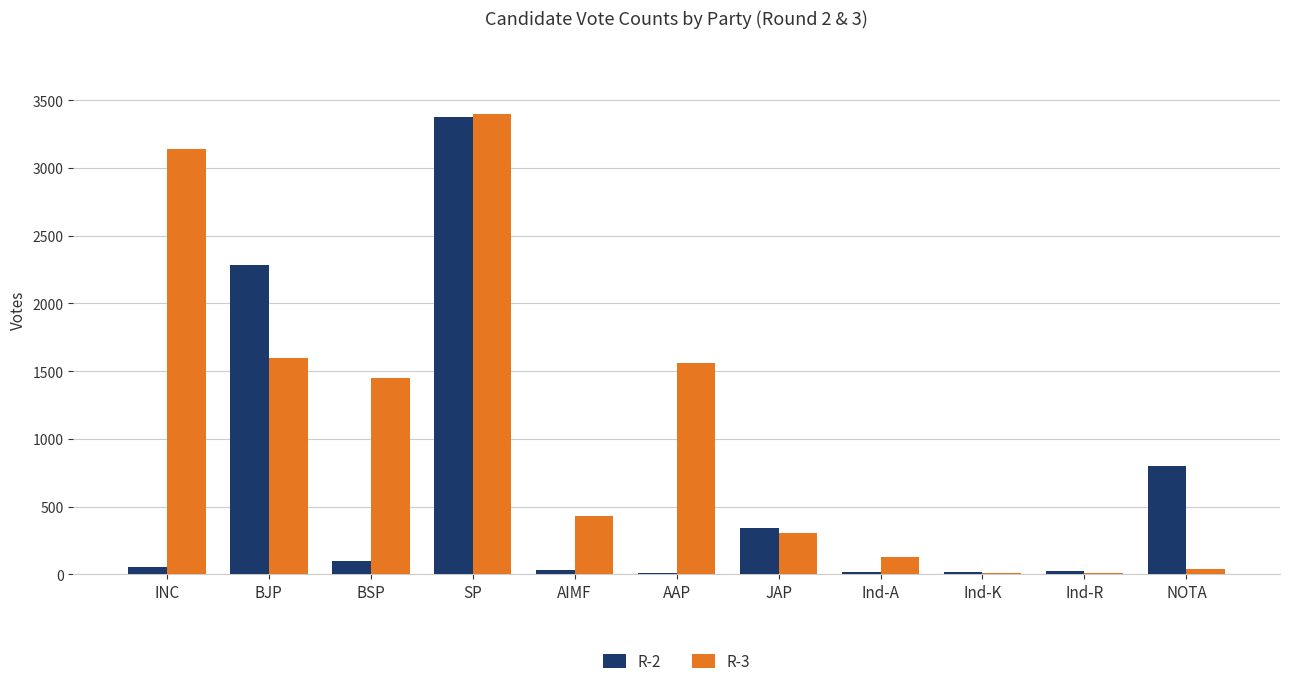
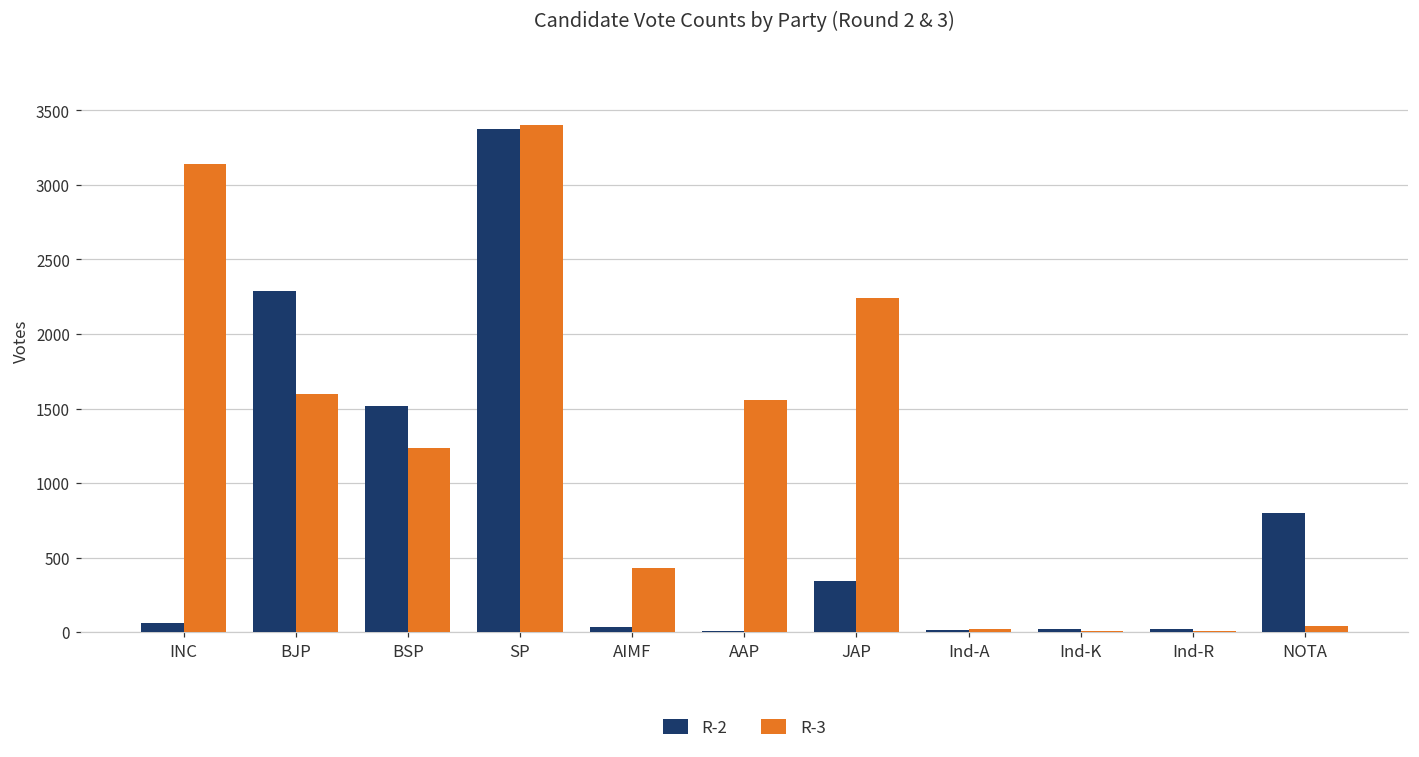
R-2, BSP: 100 -> 1520
R-3, BSP: 1450 -> 1230
R-3, JAP: 300 -> 2240
R-3, Ind-A: 130 -> 20
